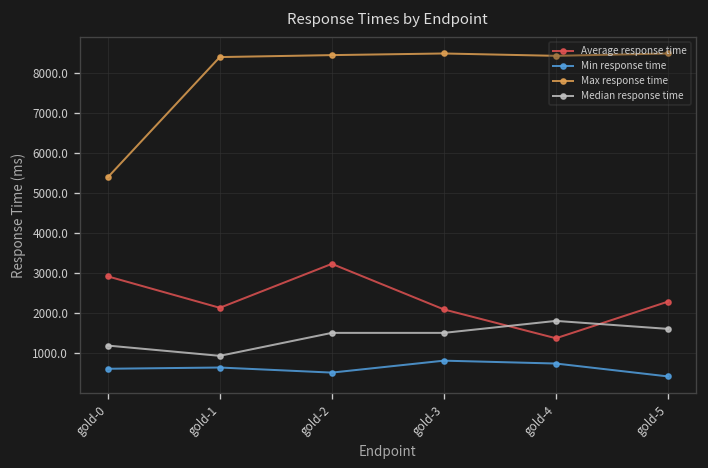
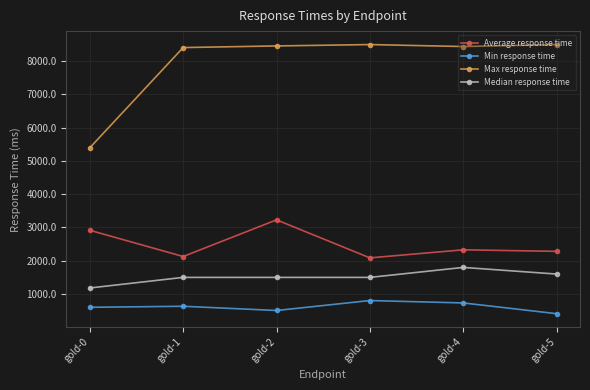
Median response time, gold-1: 900 -> 1500
Average response time, gold-4: 1400 -> 2300
